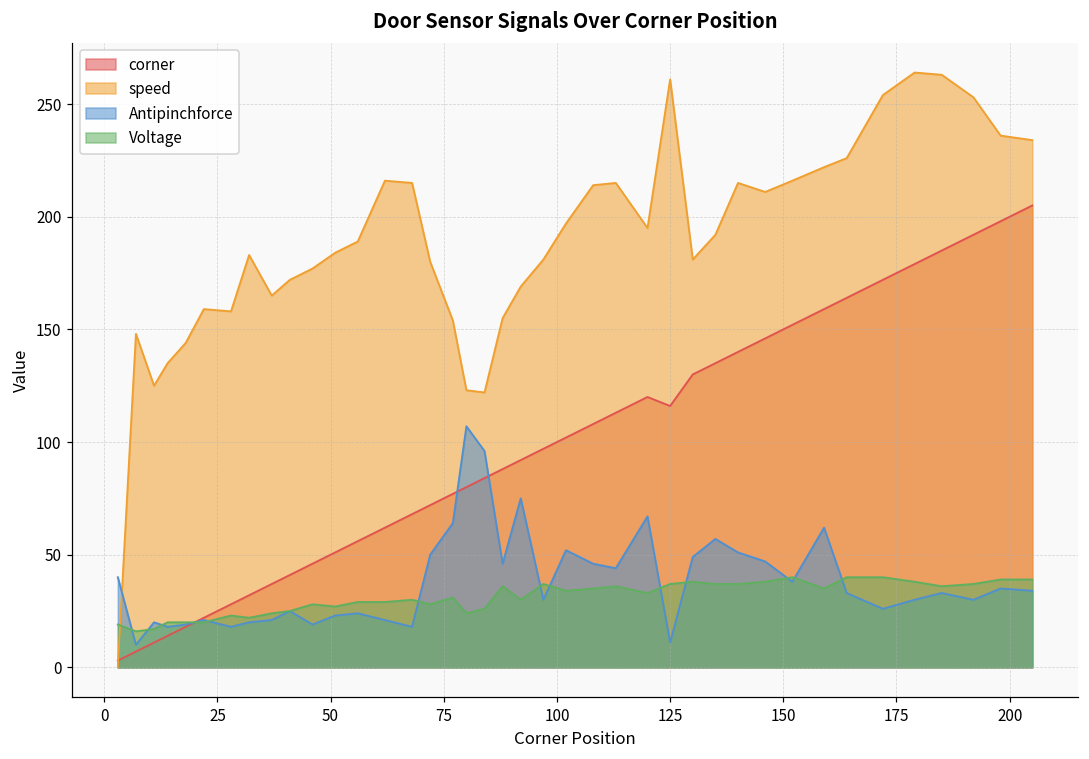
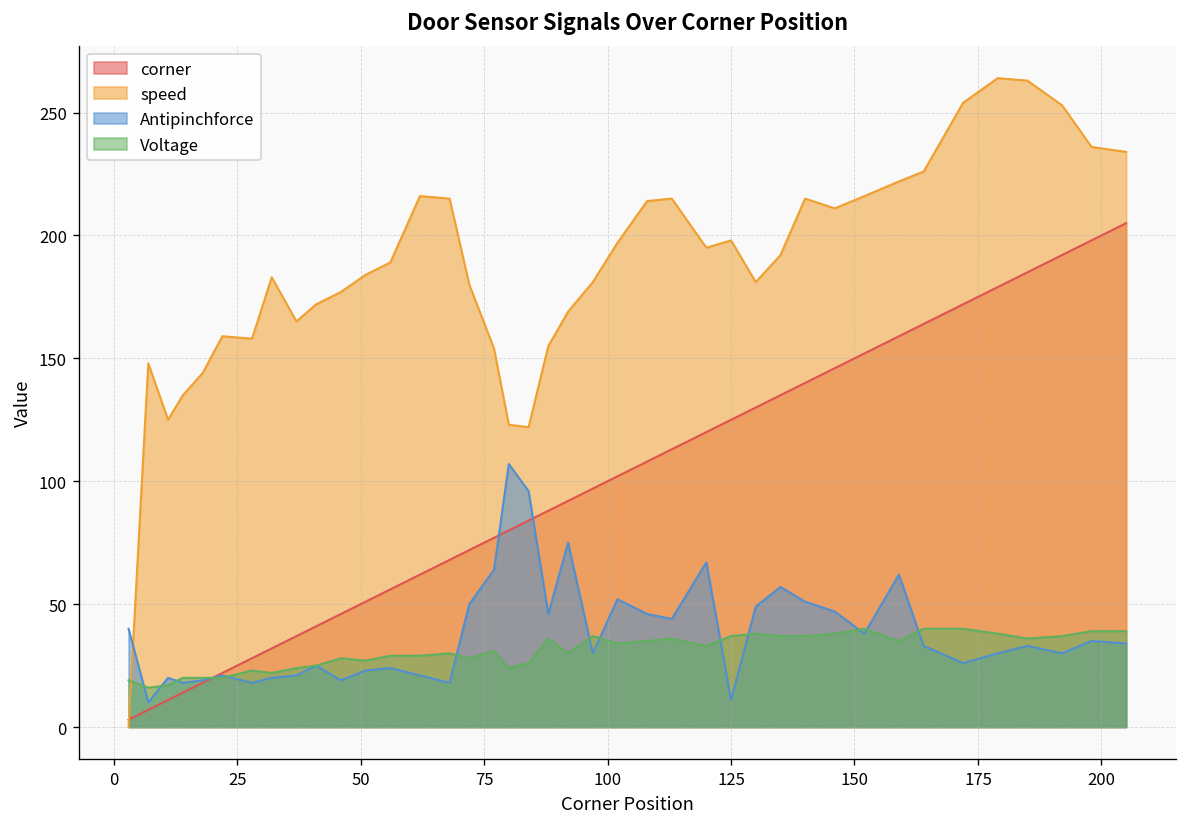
corner, 125: 116 -> 125
speed, 125: 261 -> 198
